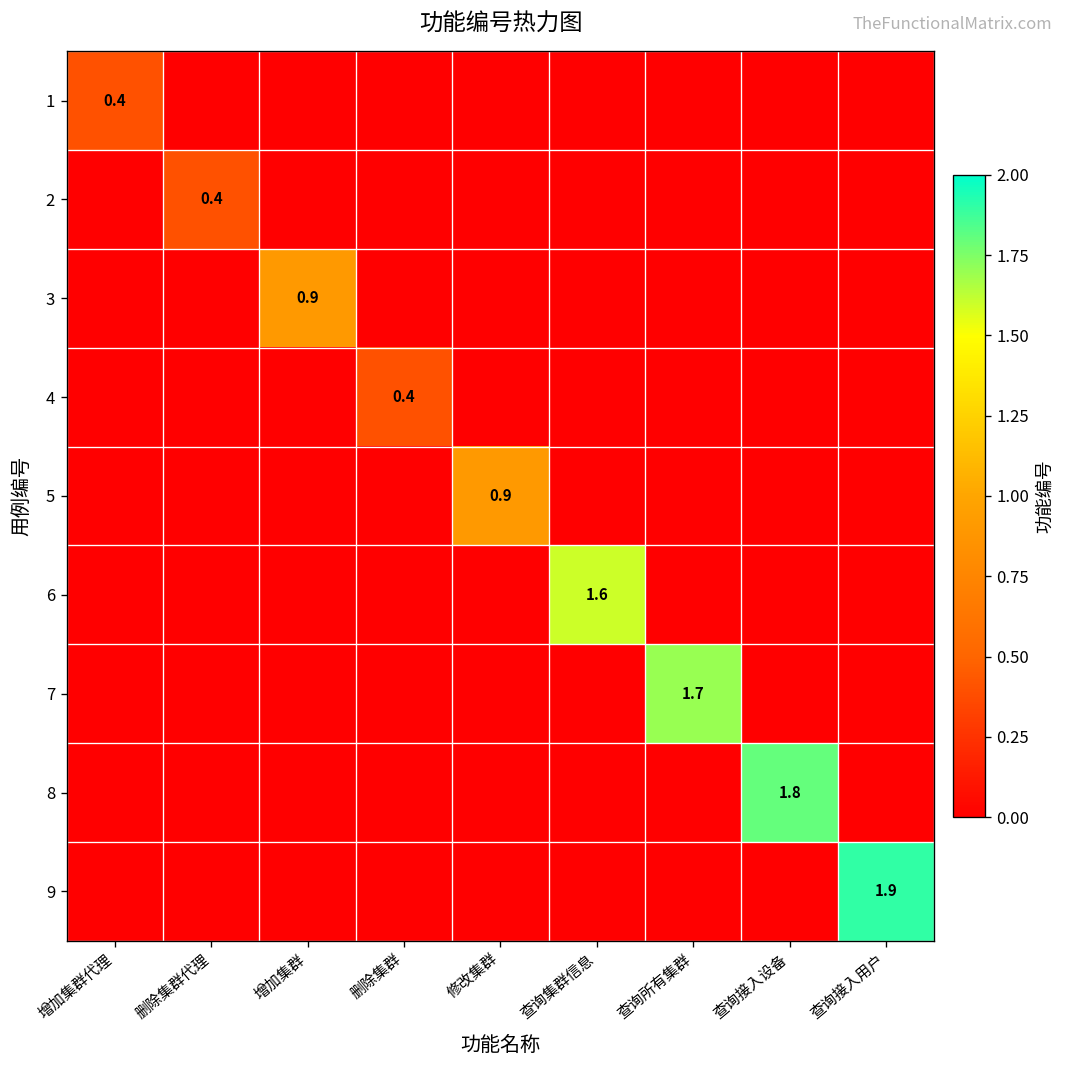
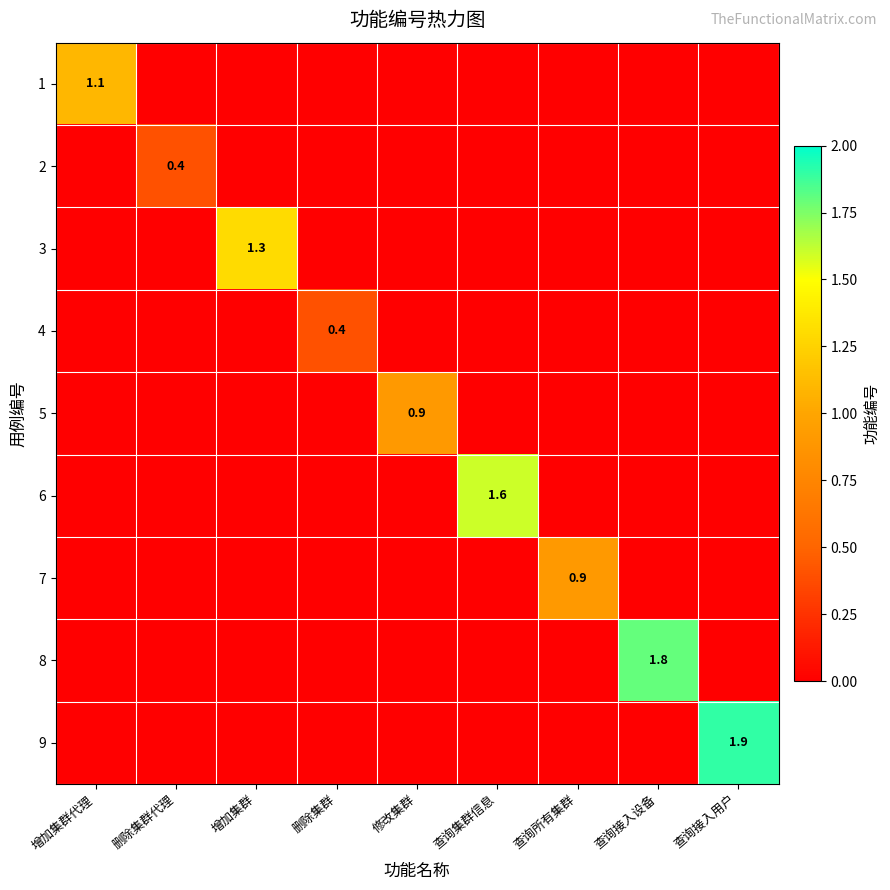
1, 增加集群代理: 0.4 -> 1.1
3, 增加集群: 0.9 -> 1.3
7, 查询所有集群: 1.7 -> 0.9
